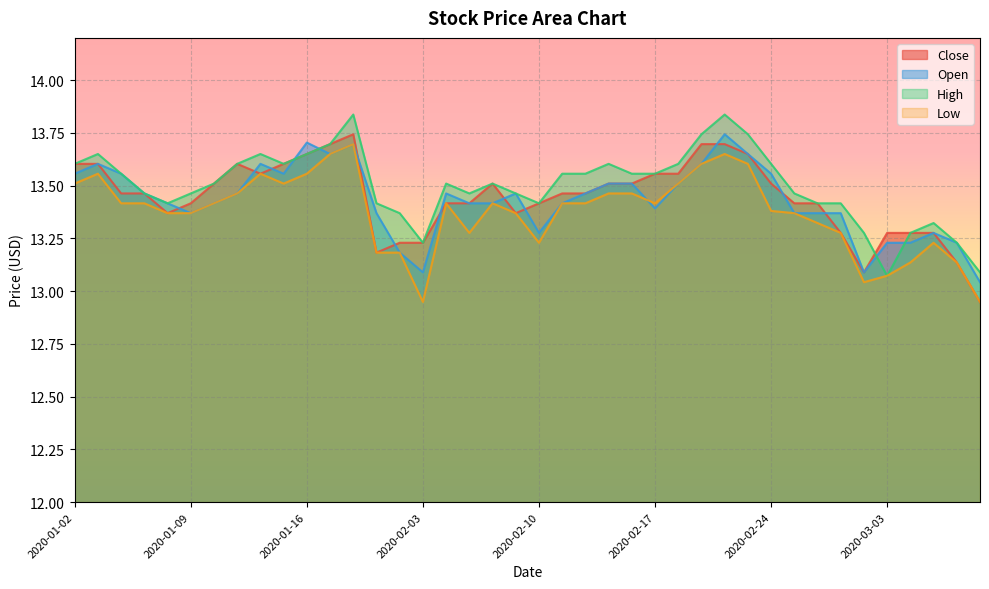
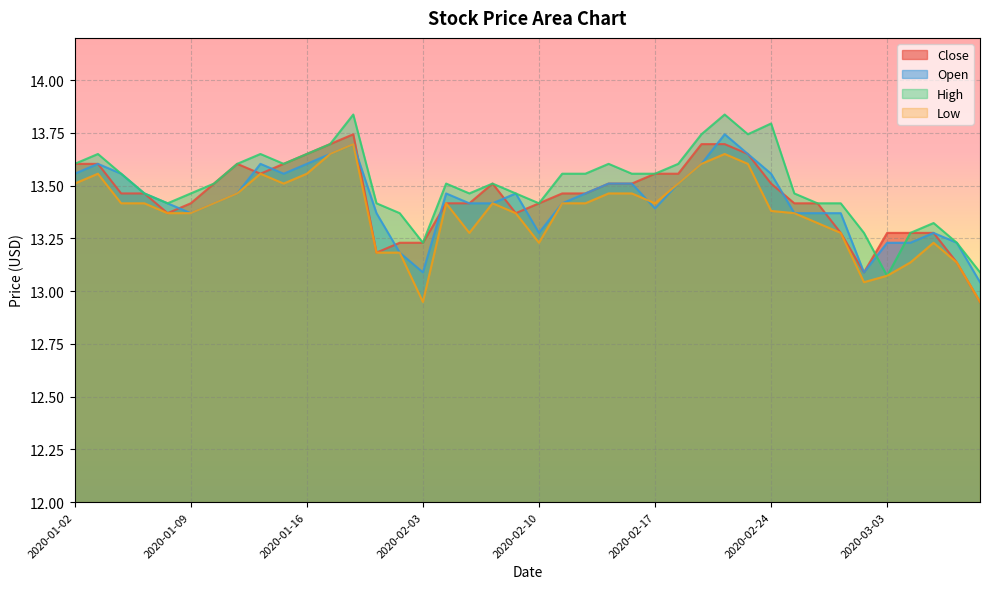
Open, 2020-01-16: 13.70 -> 13.60
High, 2020-02-24: 13.60 -> 13.79
